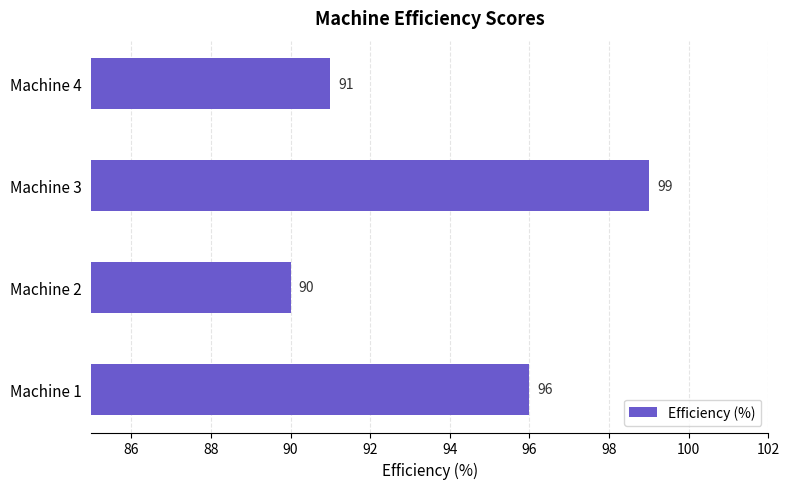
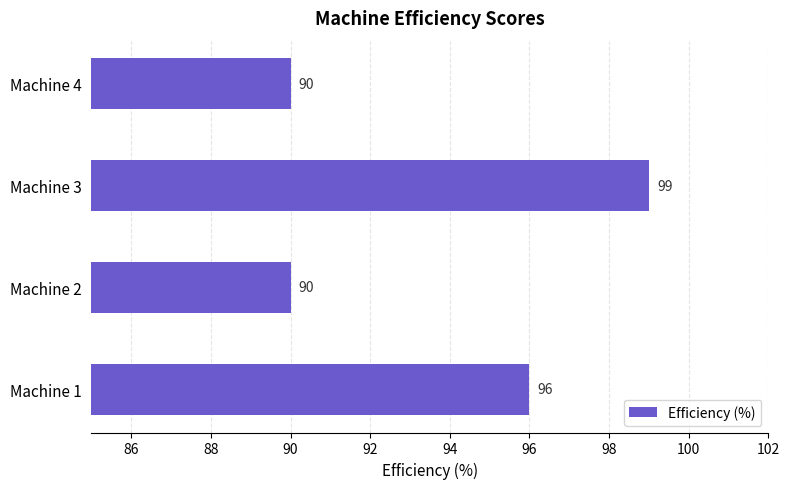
Machine 4: 91 -> 90
